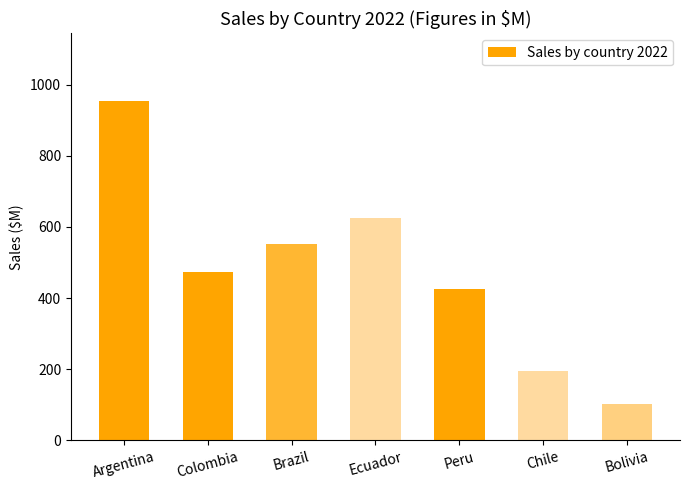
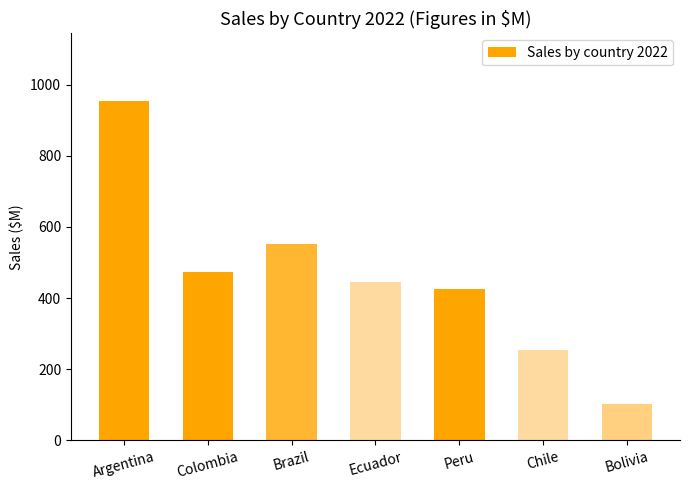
Ecuador: 620 -> 450
Chile: 190 -> 250
